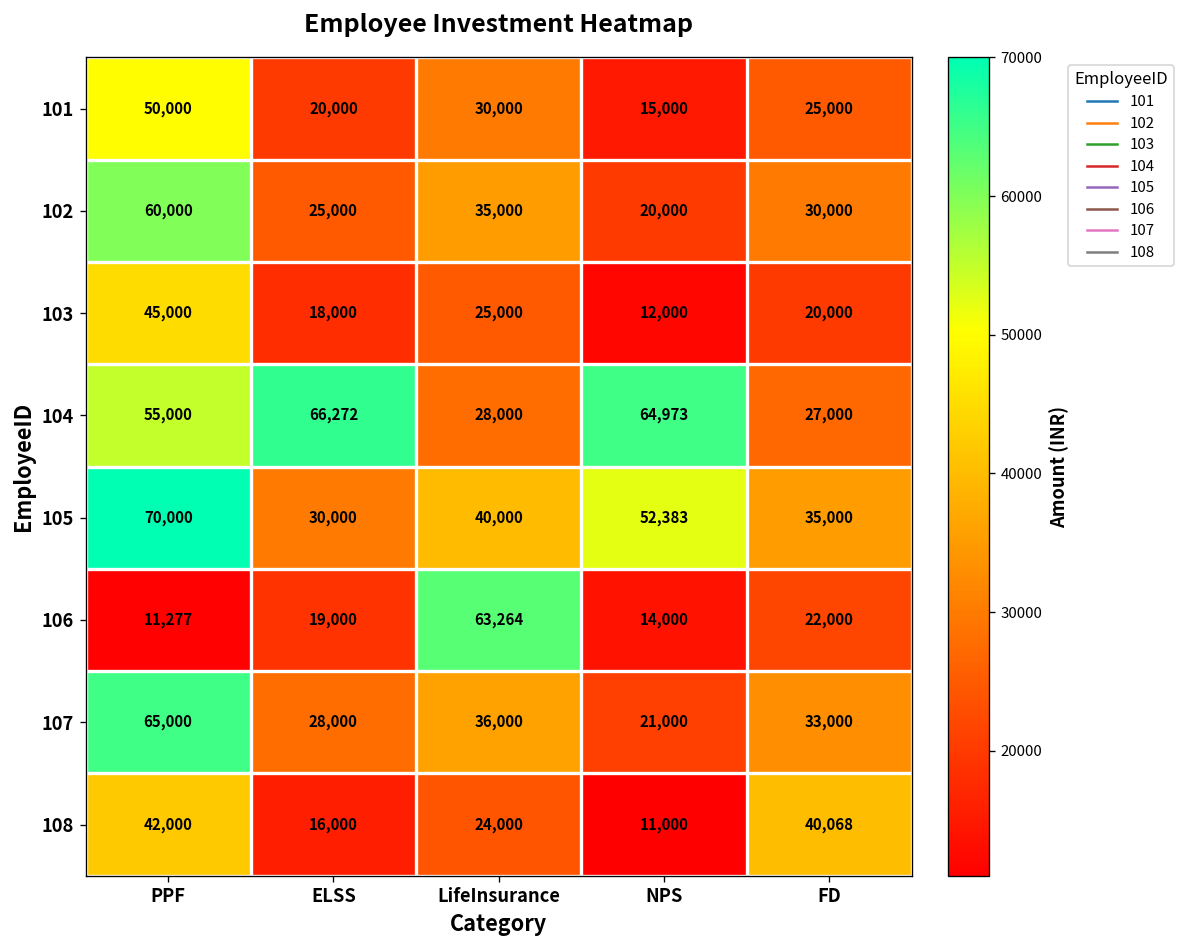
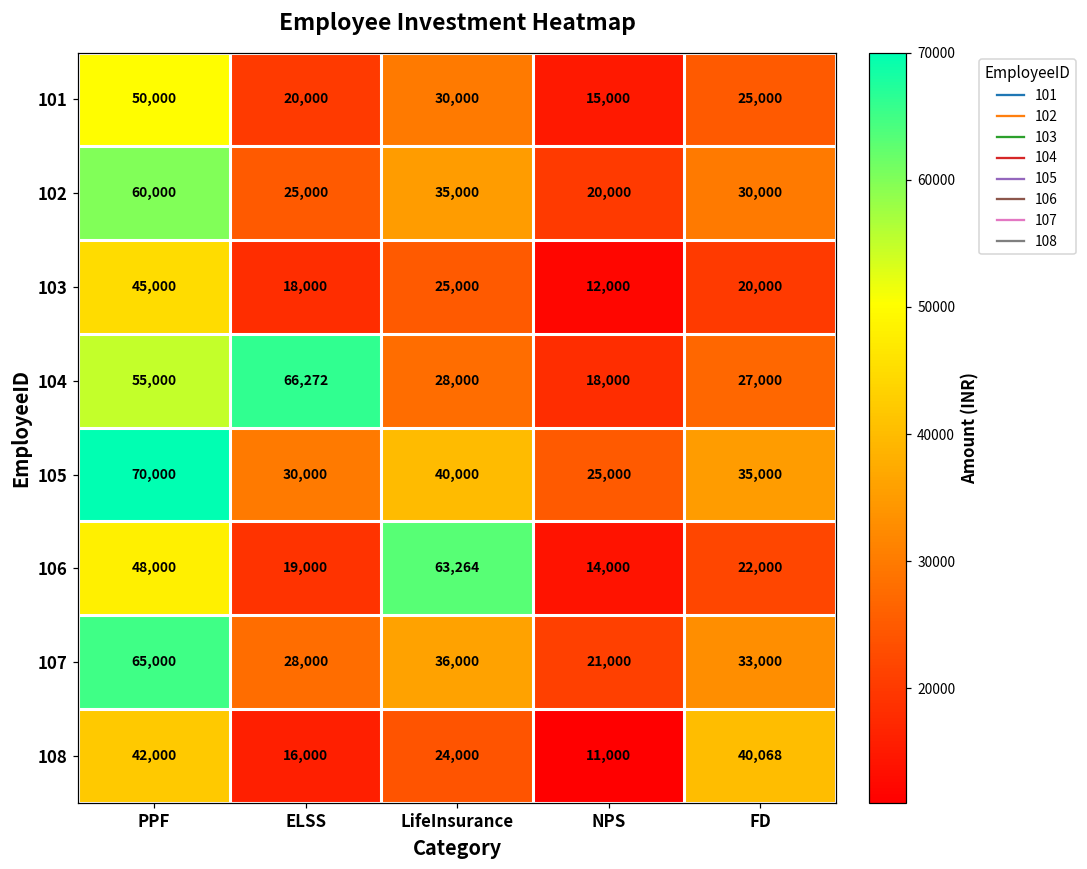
104, NPS: 64,973 -> 18,000
105, NPS: 52,383 -> 25,000
106, PPF: 11,277 -> 48,000
